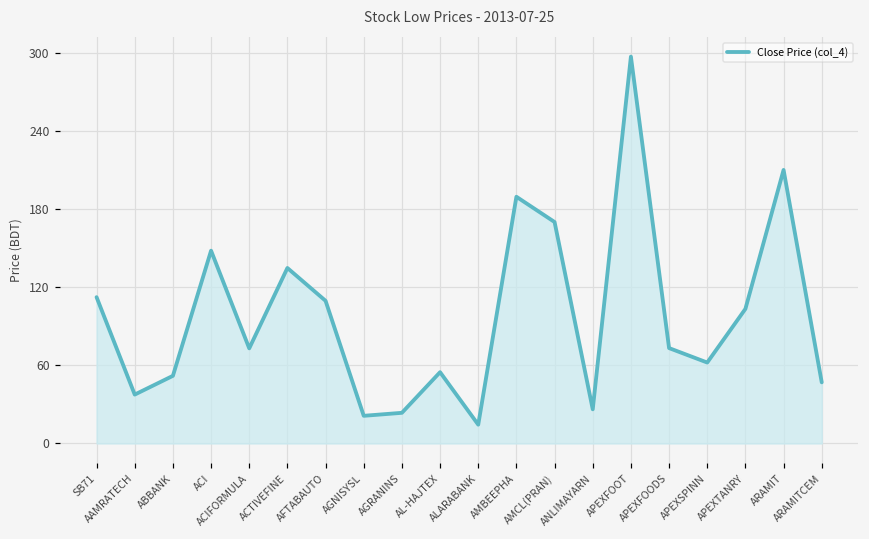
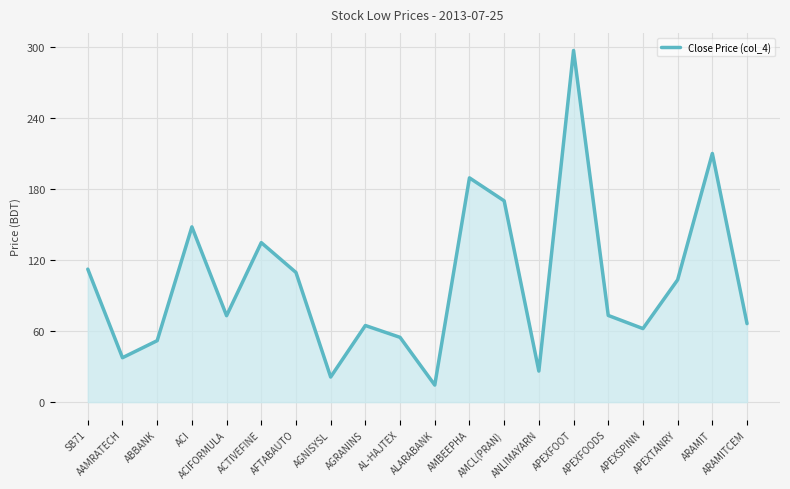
AGRANINS: 24 -> 65
ARAMITCEM: 47 -> 66
